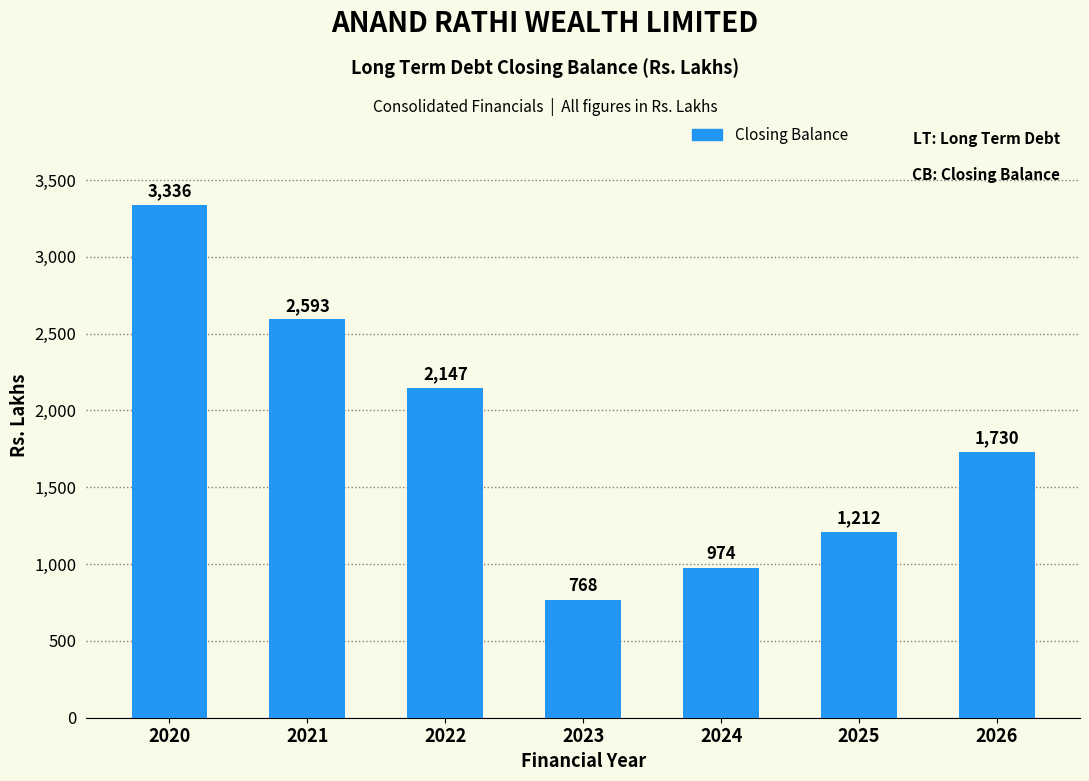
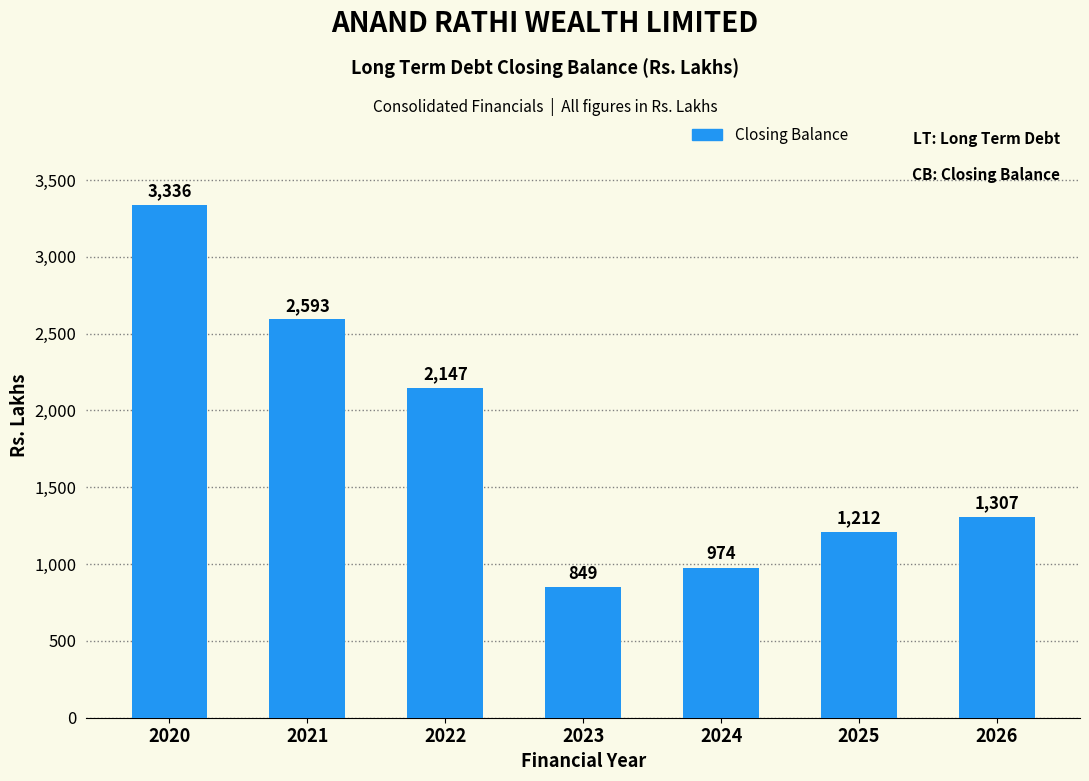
2023: 768 -> 849
2026: 1,730 -> 1,307
